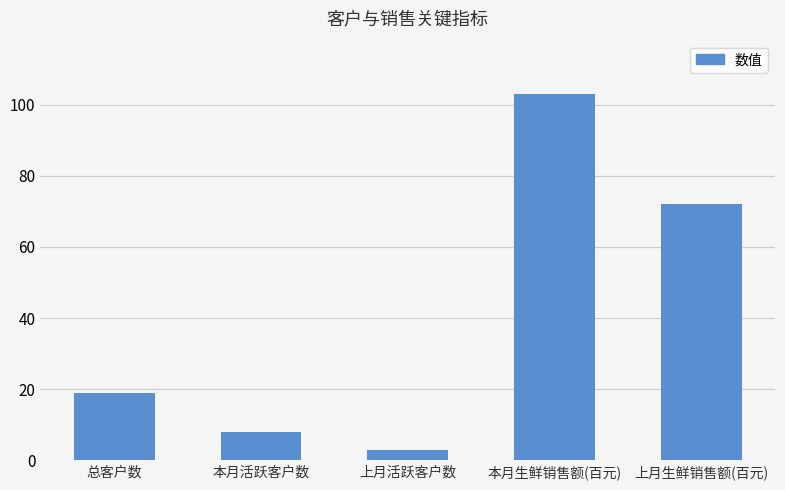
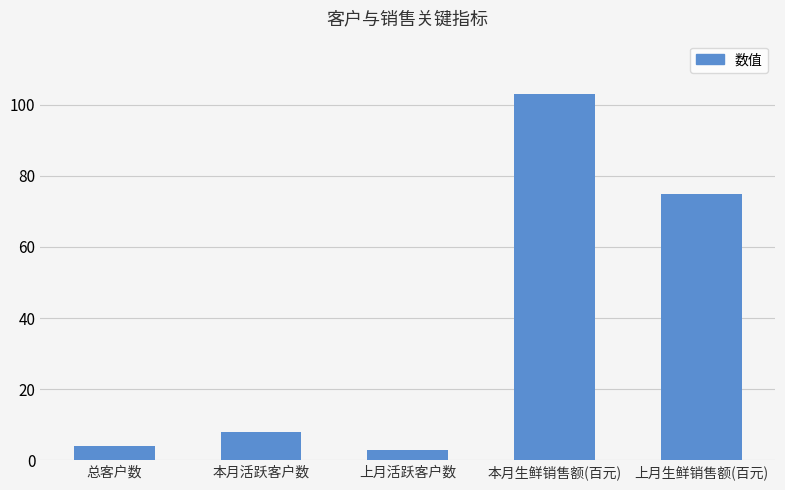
总客户数: 19 -> 4
上月生鲜销售额(百元): 72 -> 75
